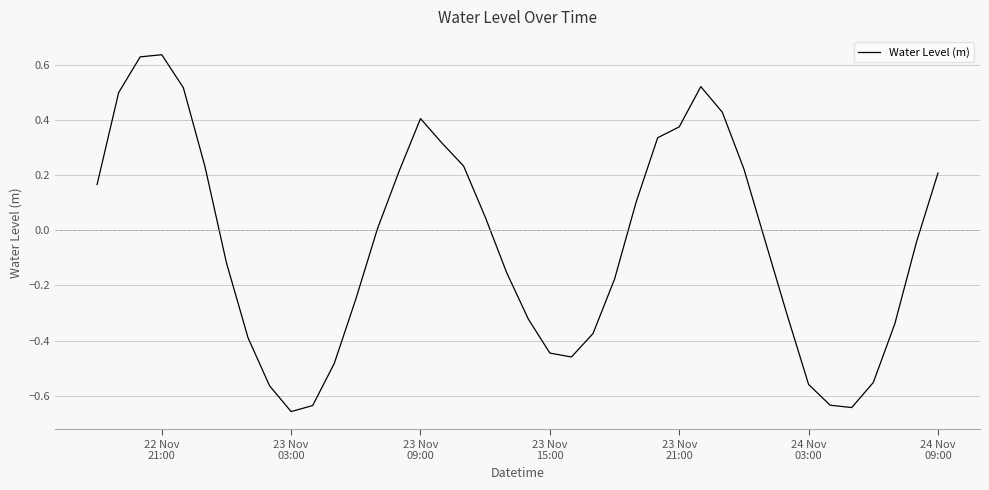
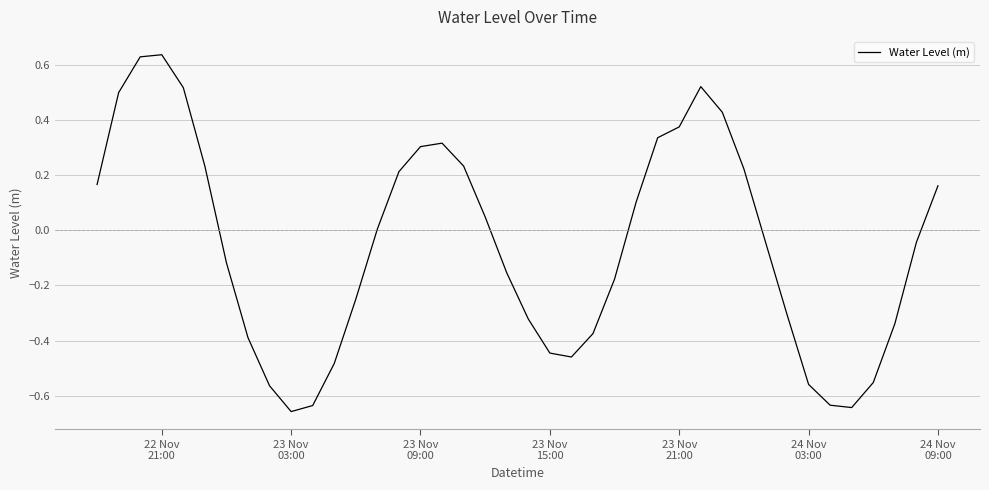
23 Nov 09:00: 0.40 -> 0.30
24 Nov 09:00: 0.21 -> 0.16
